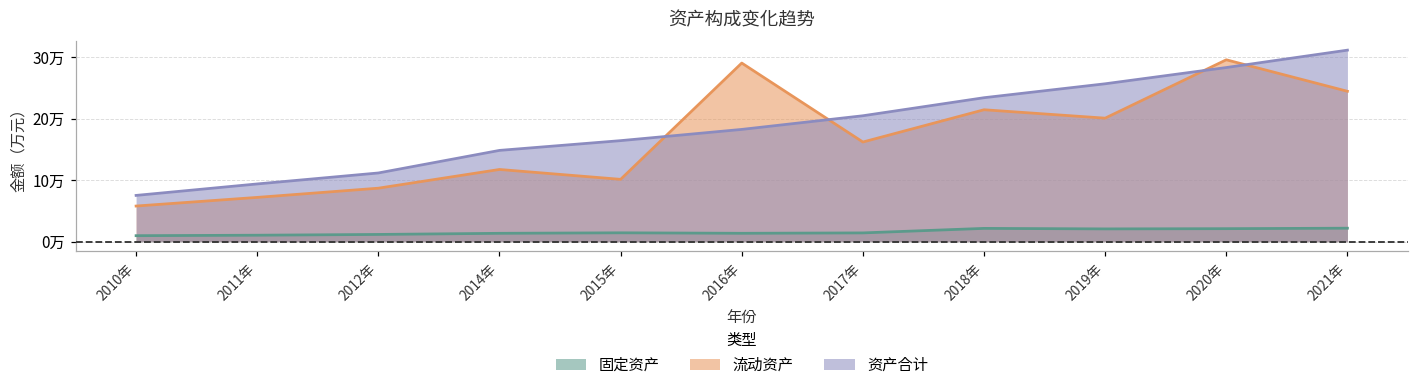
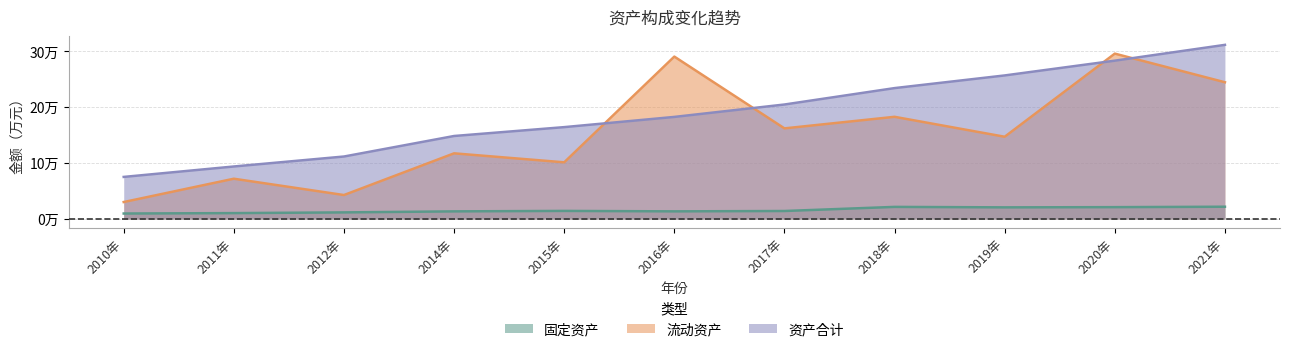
流动资产, 2010年: 6万 -> 3万
流动资产, 2012年: 9万 -> 4万
流动资产, 2018年: 21万 -> 18万
流动资产, 2019年: 20万 -> 15万
